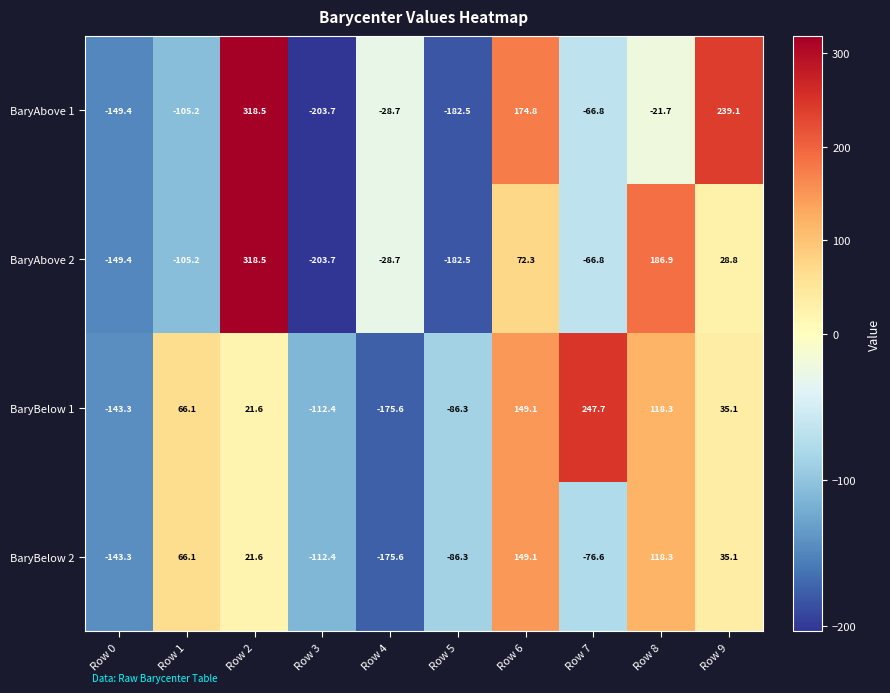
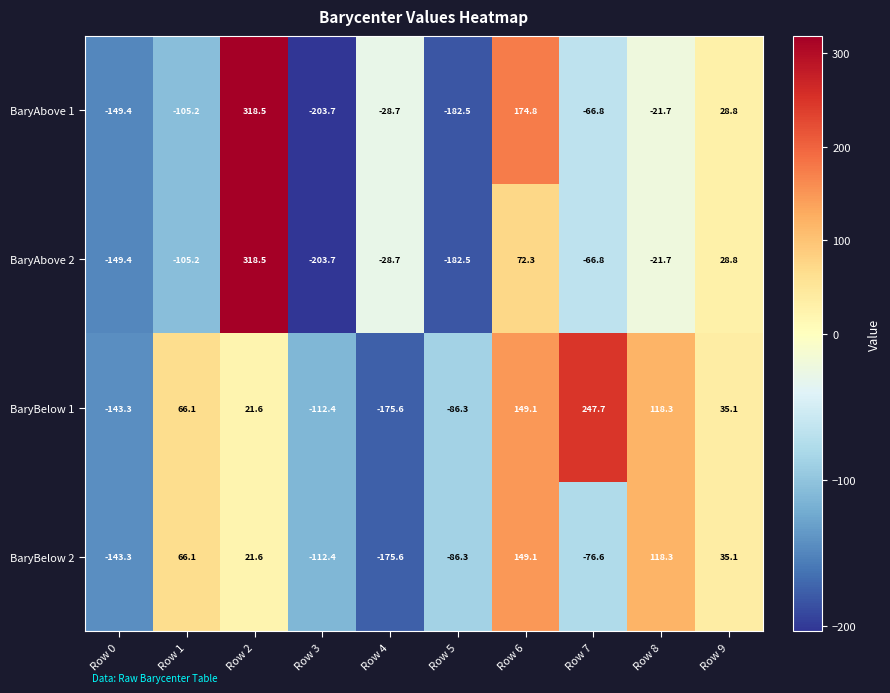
BaryAbove 1, Row 9: 239.1 -> 28.8
BaryAbove 2, Row 8: 186.9 -> -21.7
